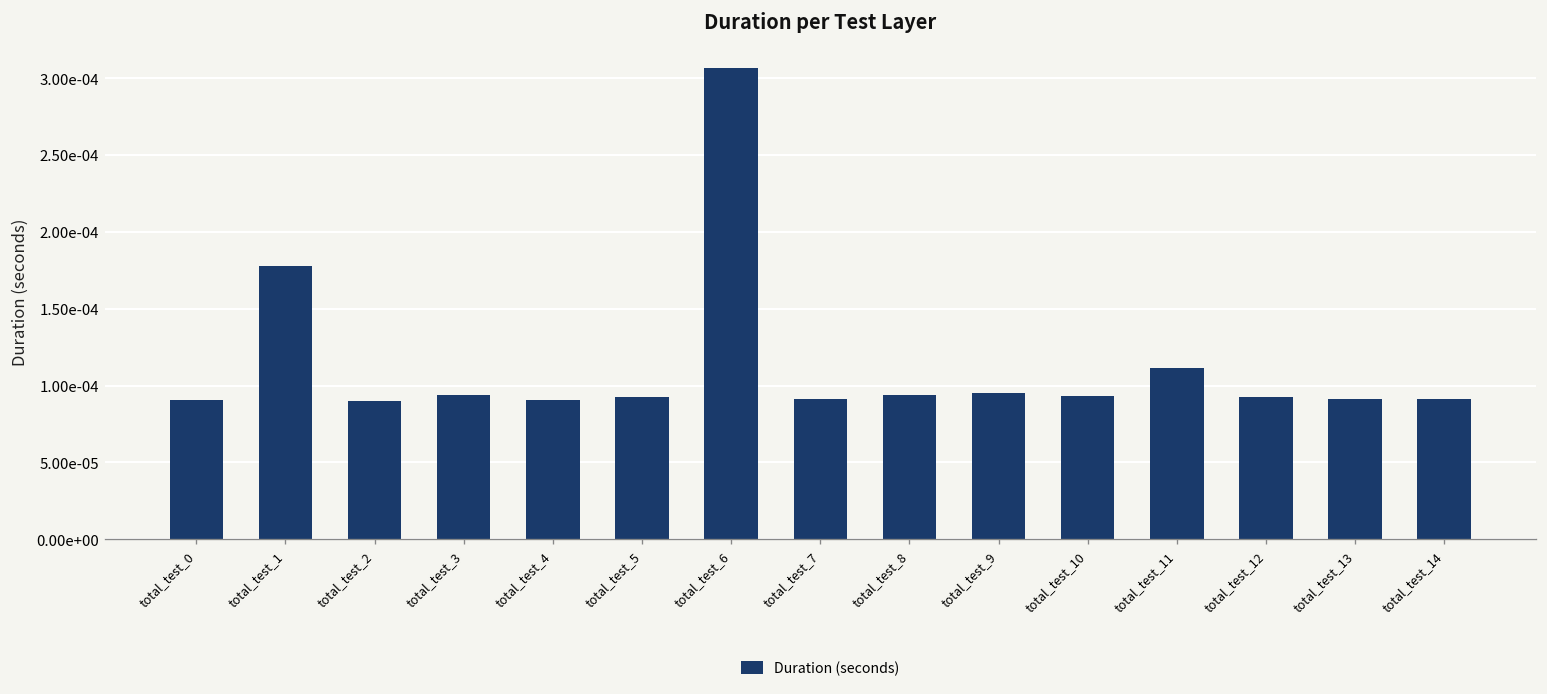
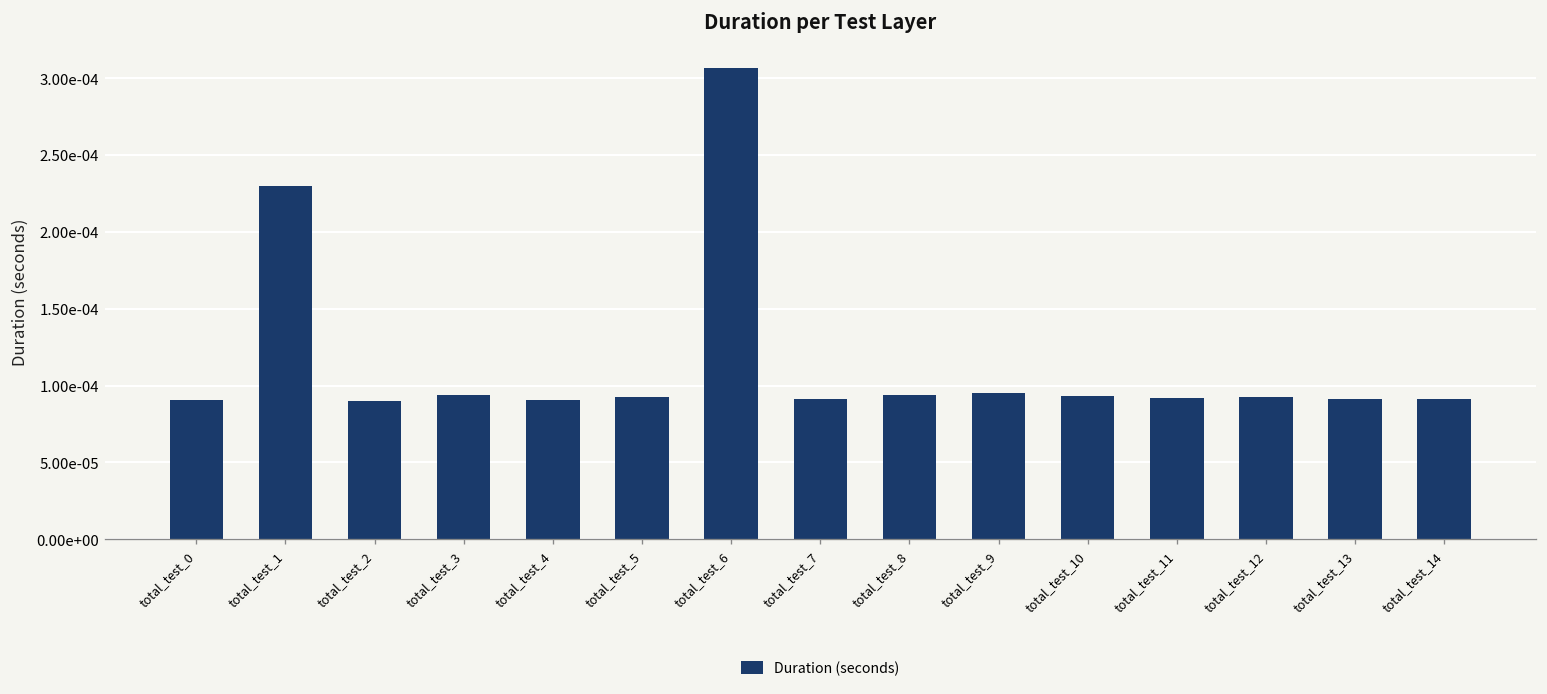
total_test_1: 0.000178 -> 0.000230
total_test_11: 0.000111 -> 0.000092
